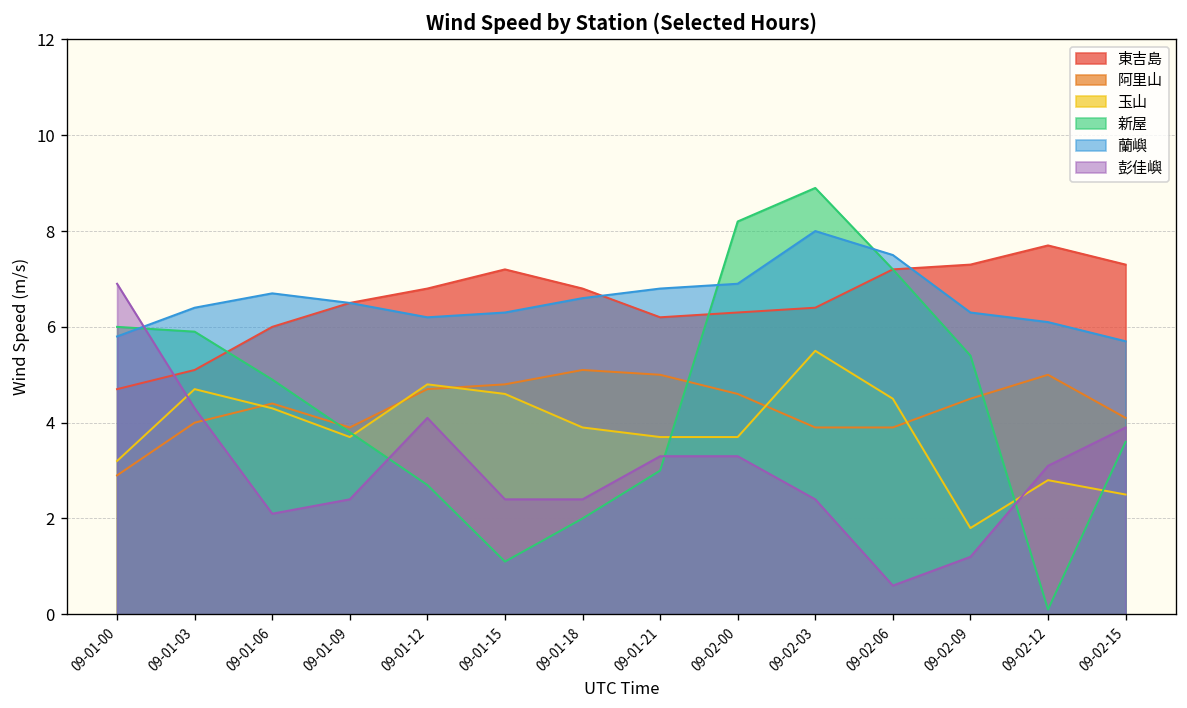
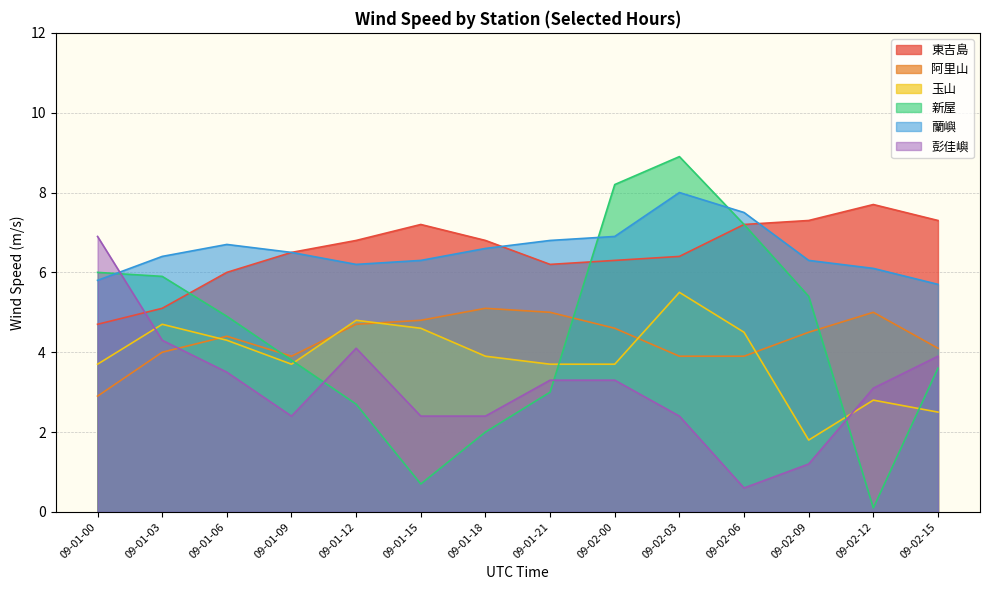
玉山, 09-01-00: 3.2 -> 3.7
彭佳嶼, 09-01-06: 2.1 -> 3.5
新屋, 09-01-15: 1.1 -> 0.7
